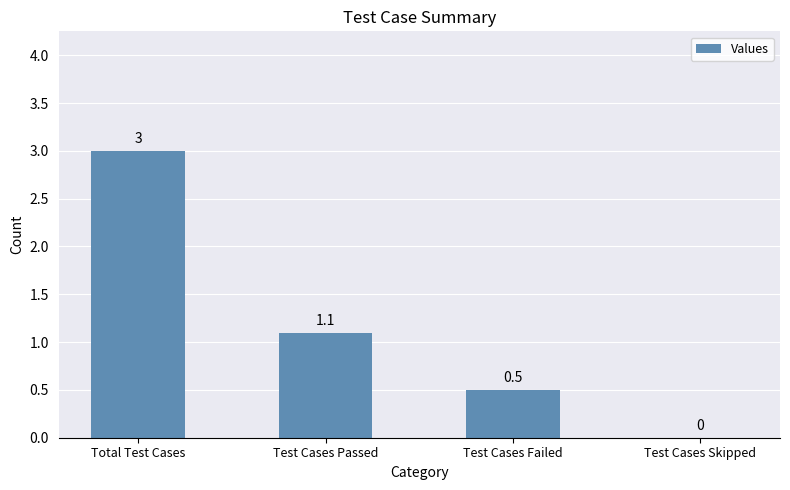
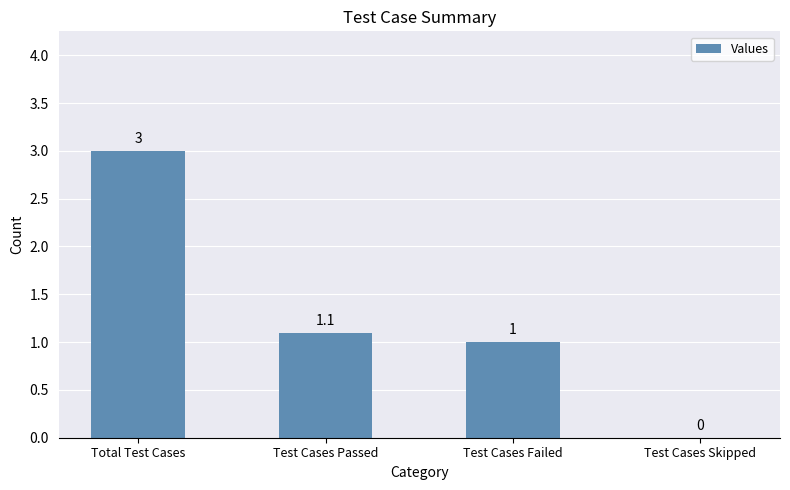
Test Cases Failed: 0.5 -> 1
